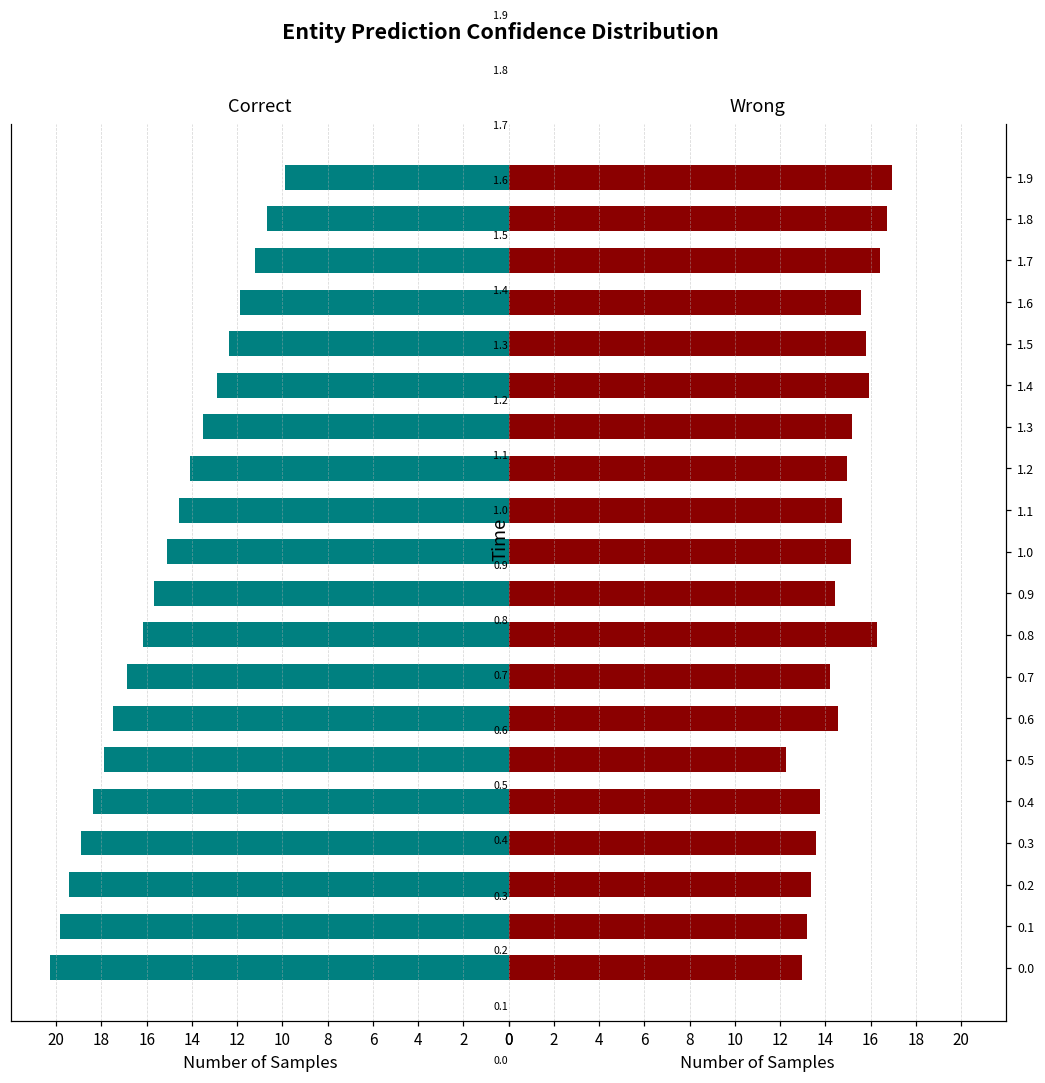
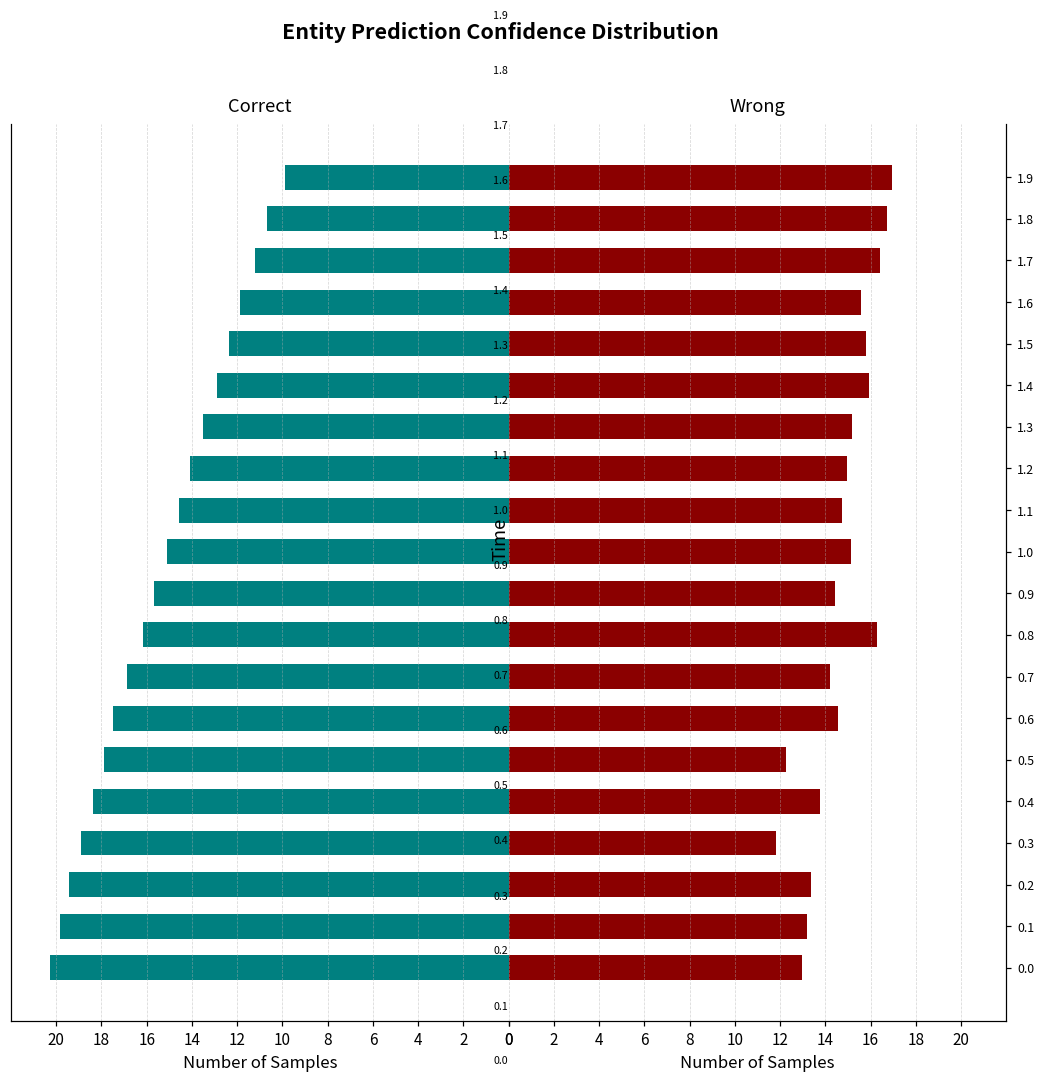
Wrong, 0.3: 13.6 -> 11.8
